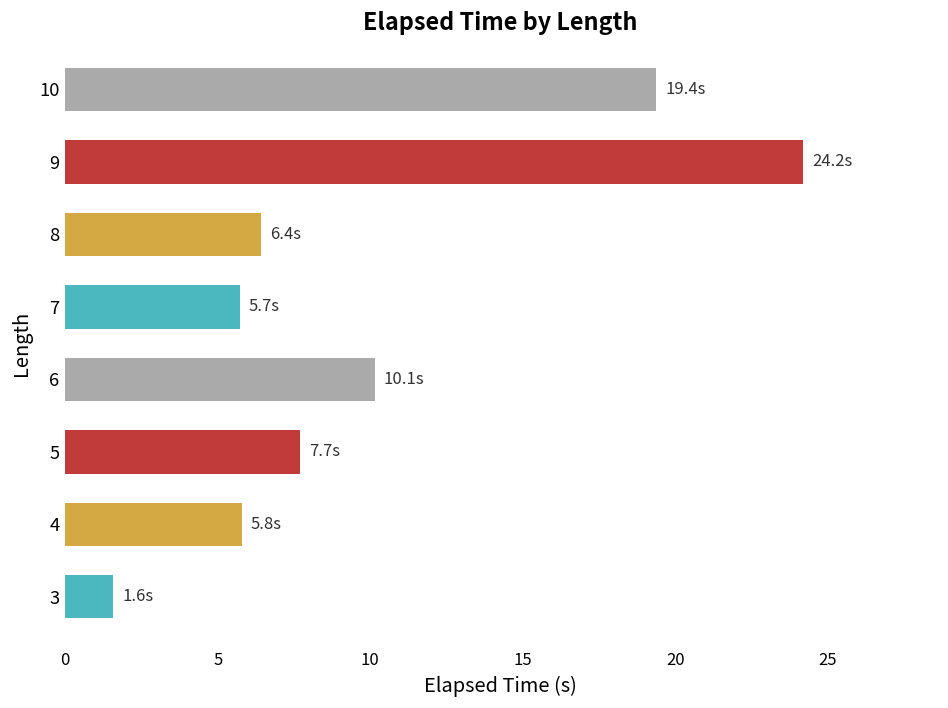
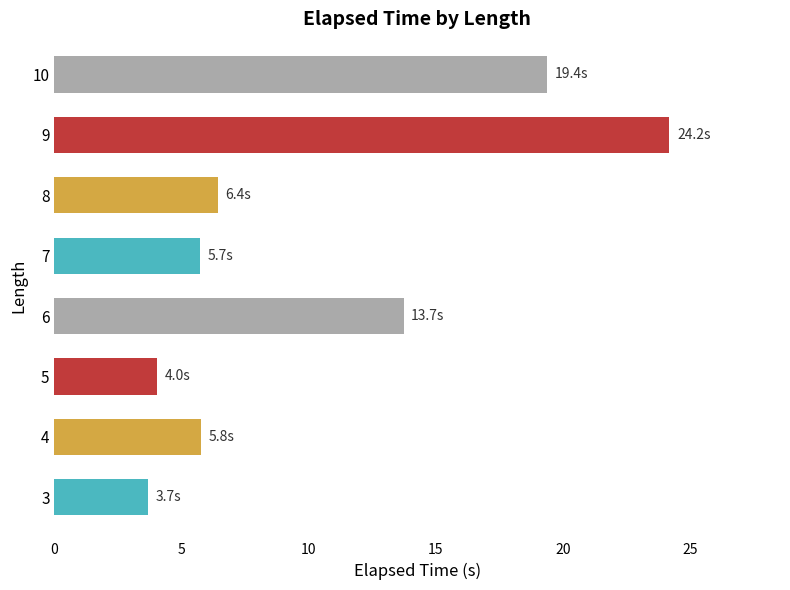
6: 10.1s -> 13.7s
5: 7.7s -> 4.0s
3: 1.6s -> 3.7s
